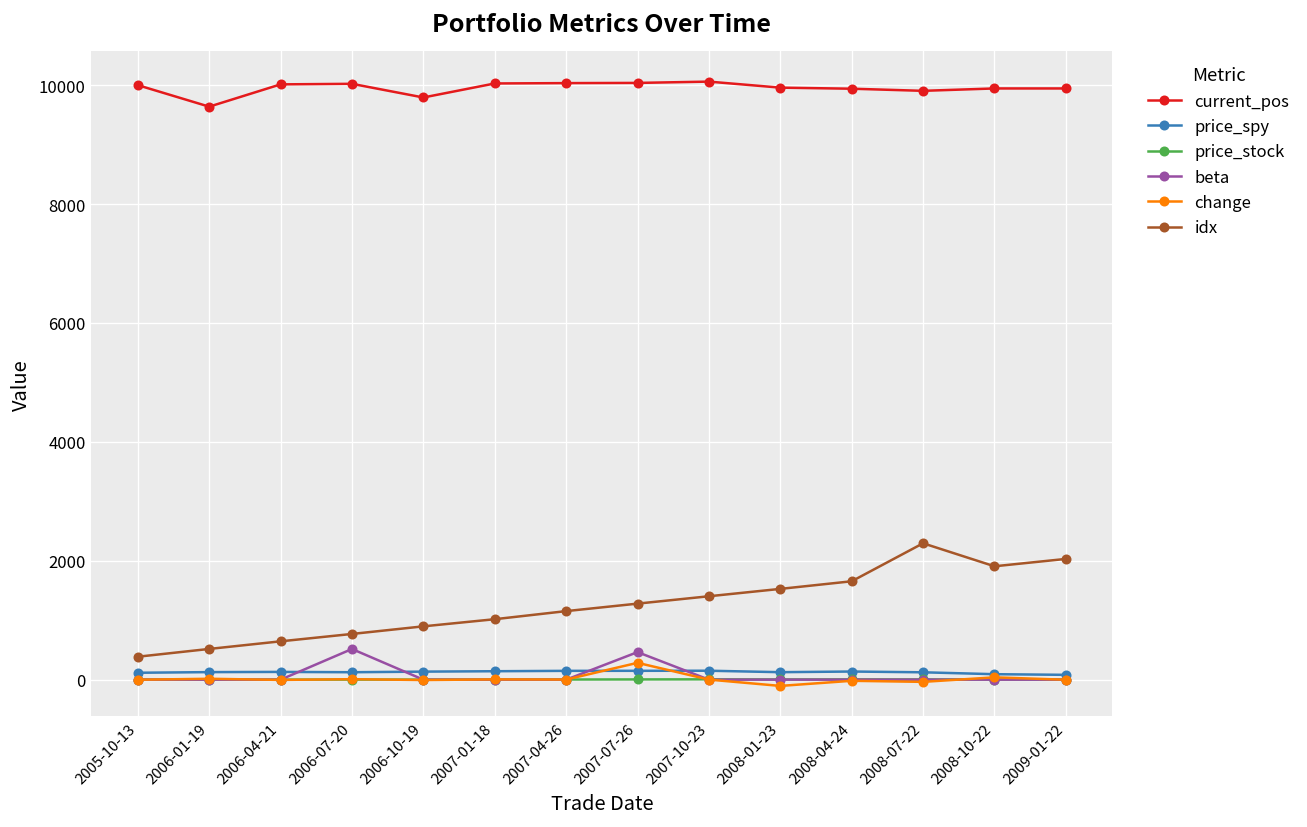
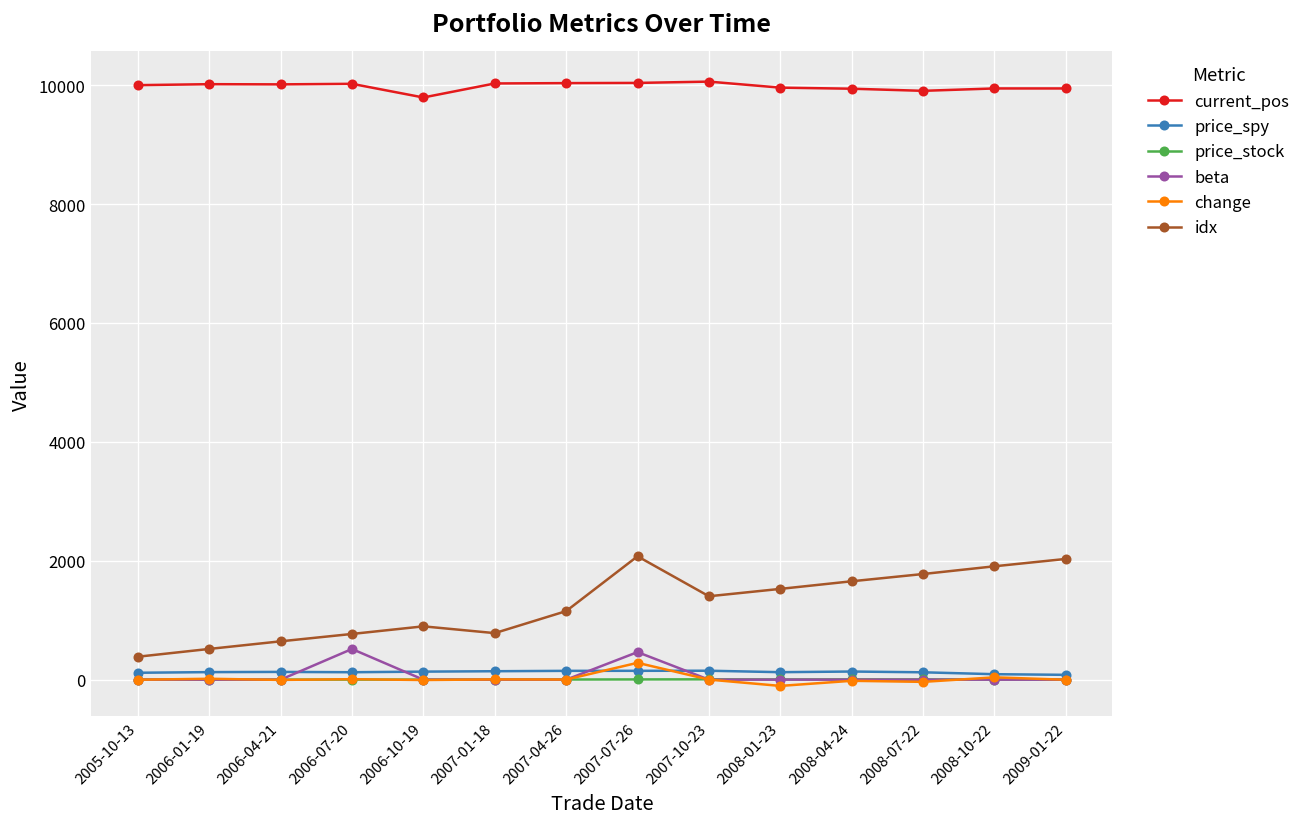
current_pos, 2006-01-19: 9600 -> 10000
idx, 2007-01-18: 1000 -> 800
idx, 2007-07-26: 1300 -> 2100
idx, 2008-07-22: 2300 -> 1800
